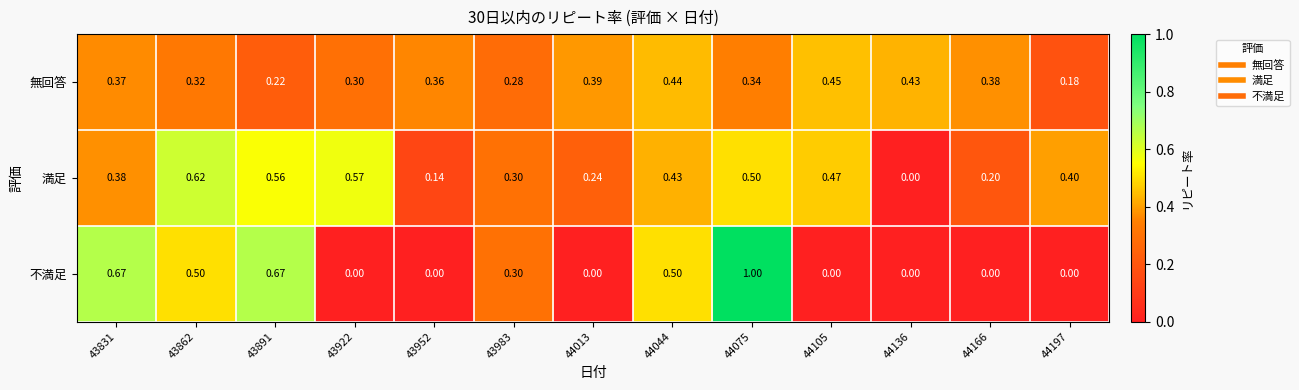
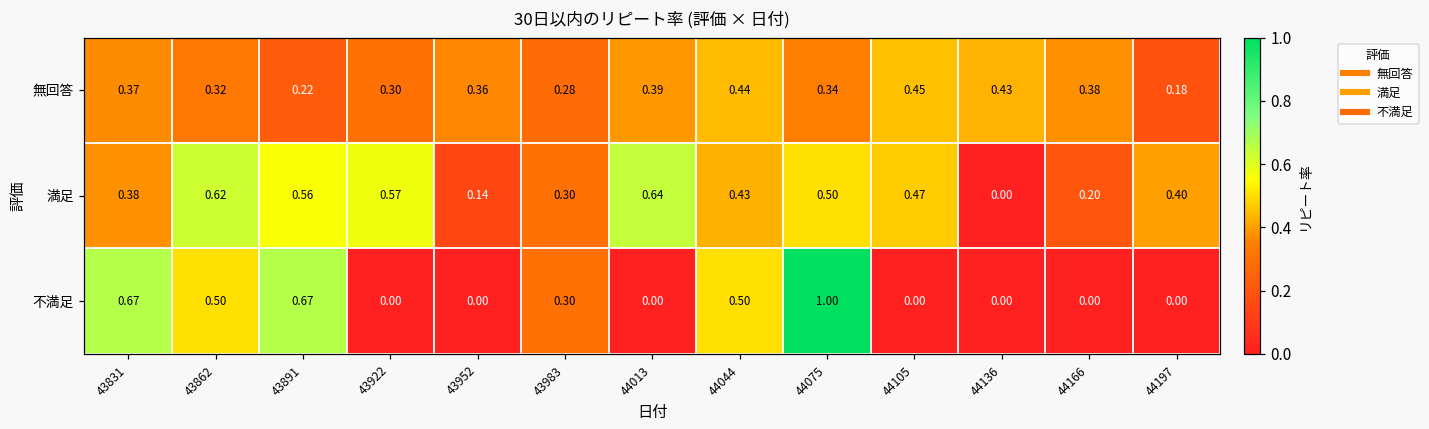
満足, 44013: 0.24 -> 0.64
